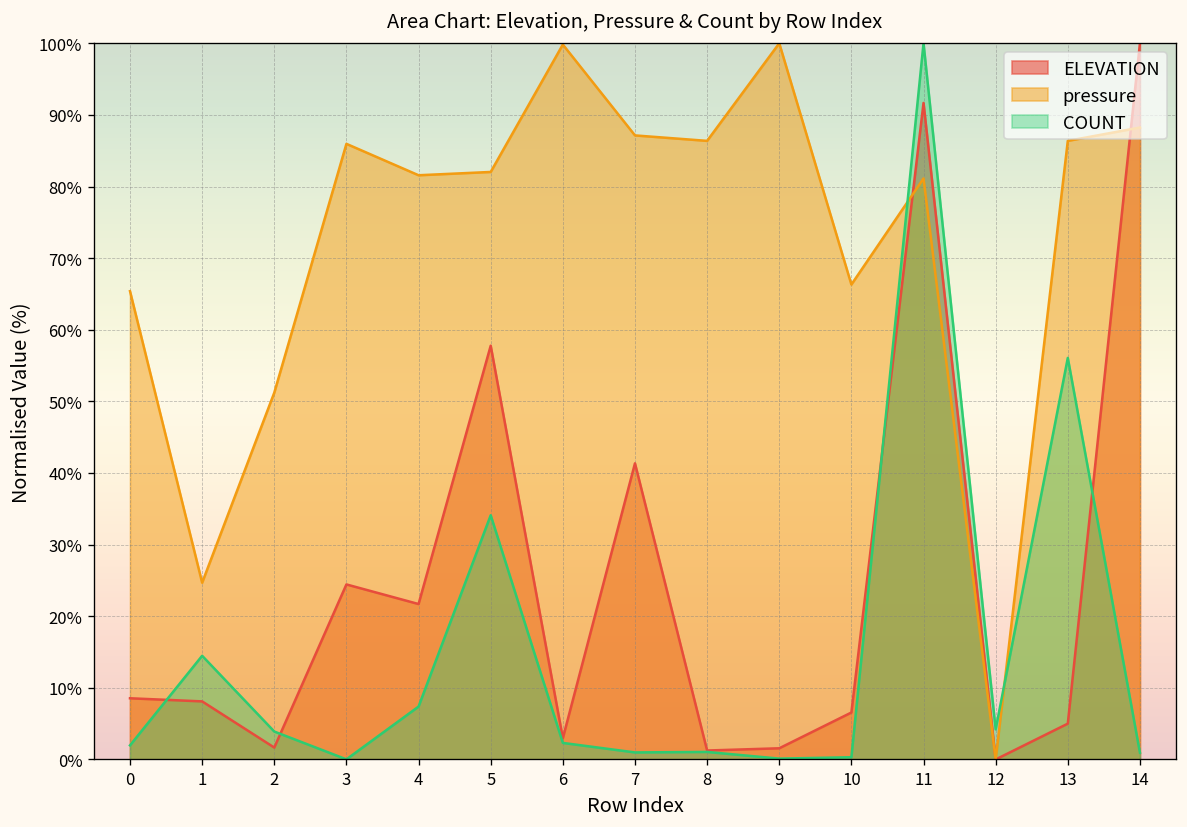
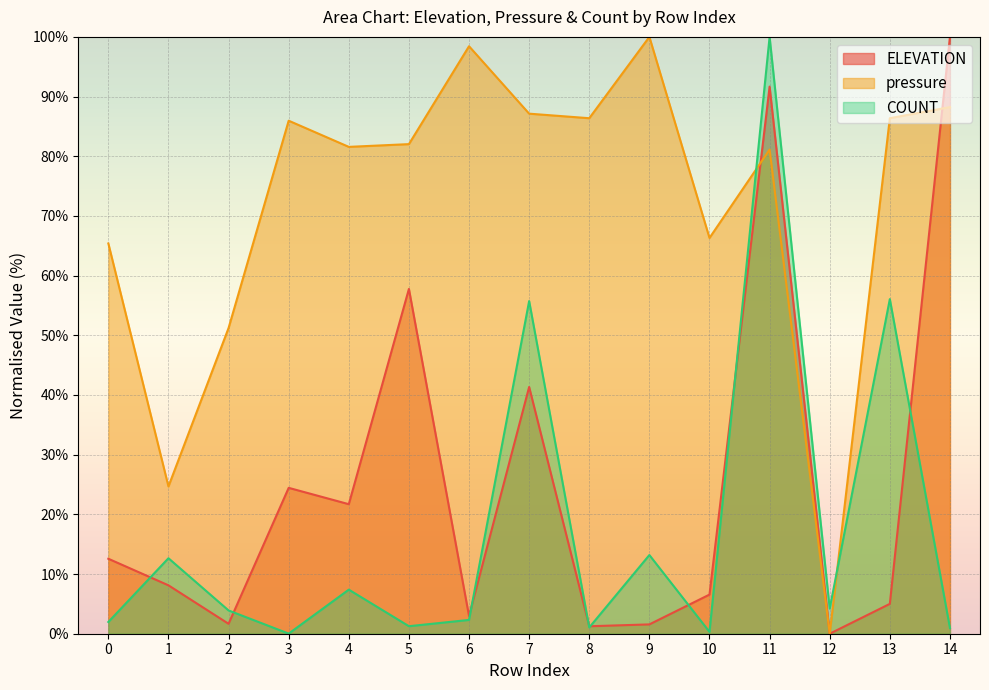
ELEVATION, 0: 9% -> 13%
COUNT, 1: 14% -> 13%
COUNT, 5: 34% -> 1%
pressure, 6: 100% -> 98%
COUNT, 7: 1% -> 56%
COUNT, 9: 0% -> 13%
